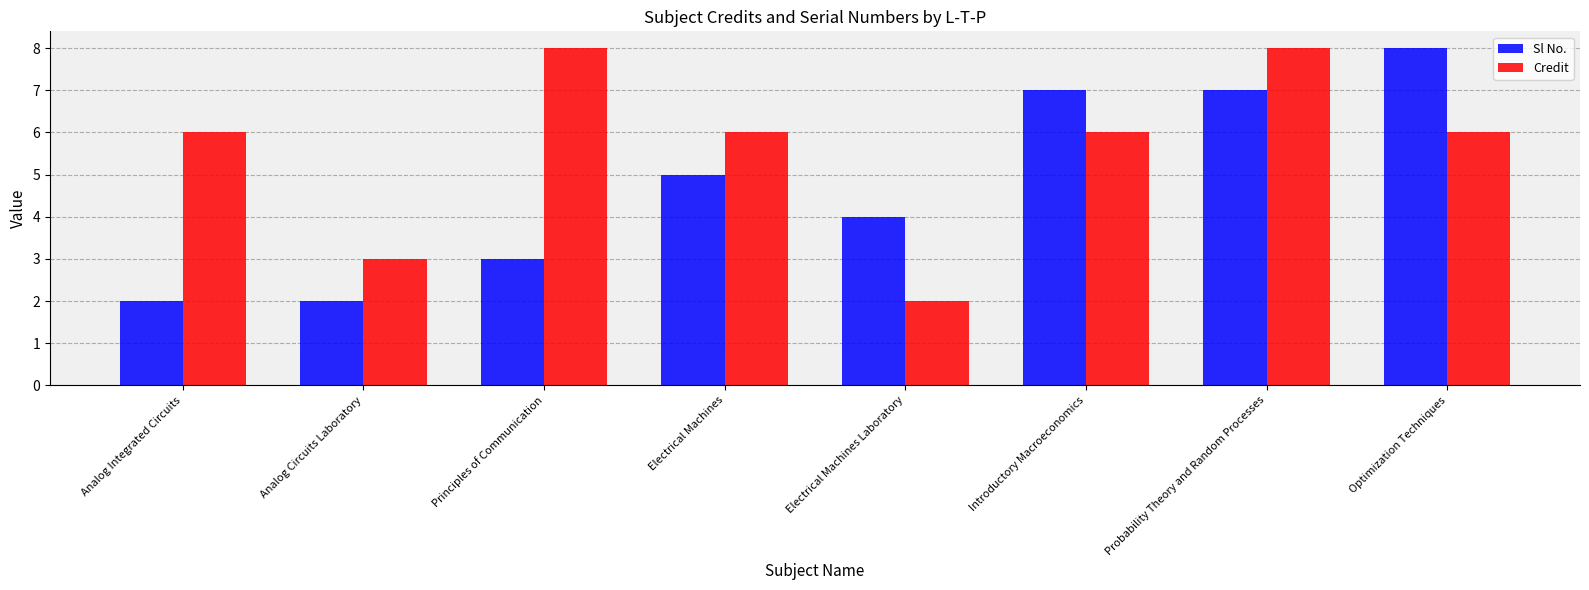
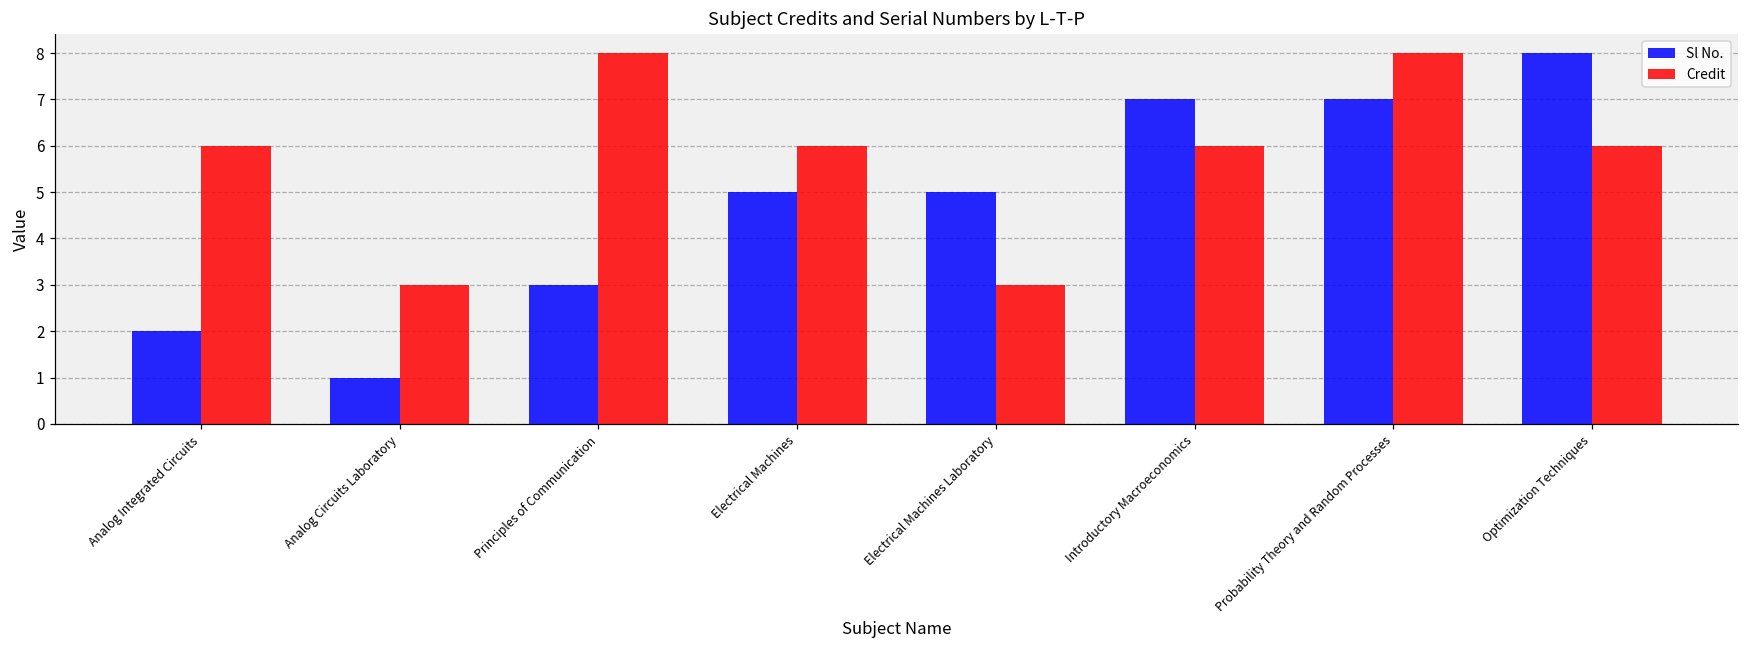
Sl No., Analog Circuits Laboratory: 2 -> 1
Sl No., Electrical Machines Laboratory: 4 -> 5
Credit, Electrical Machines Laboratory: 2 -> 3
